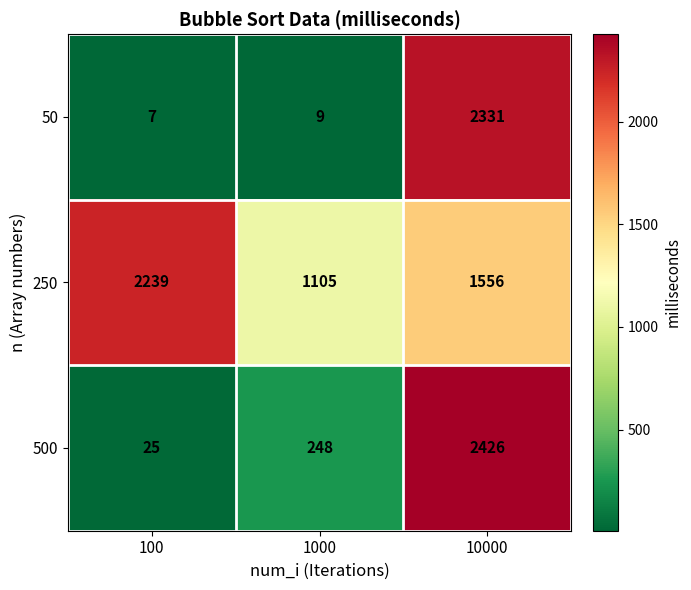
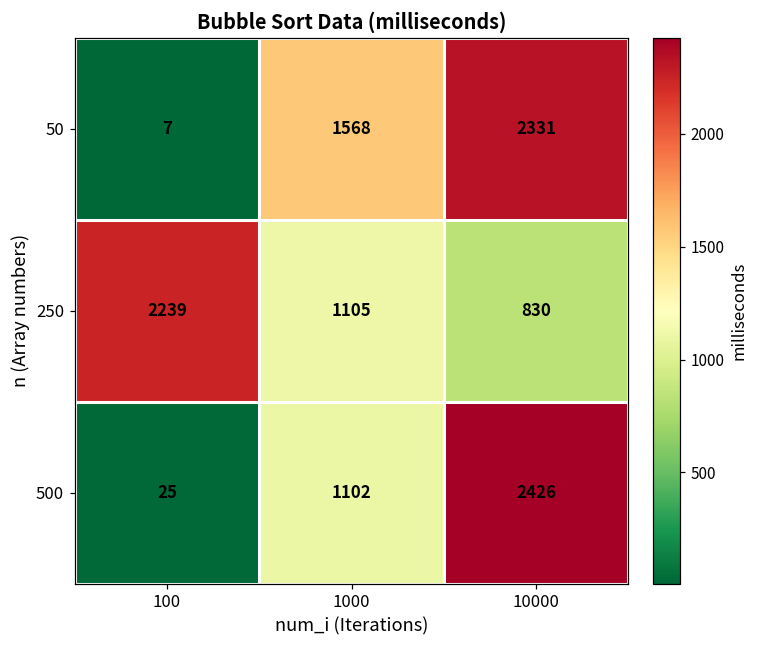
50, 1000: 9 -> 1568
250, 10000: 1556 -> 830
500, 1000: 248 -> 1102
